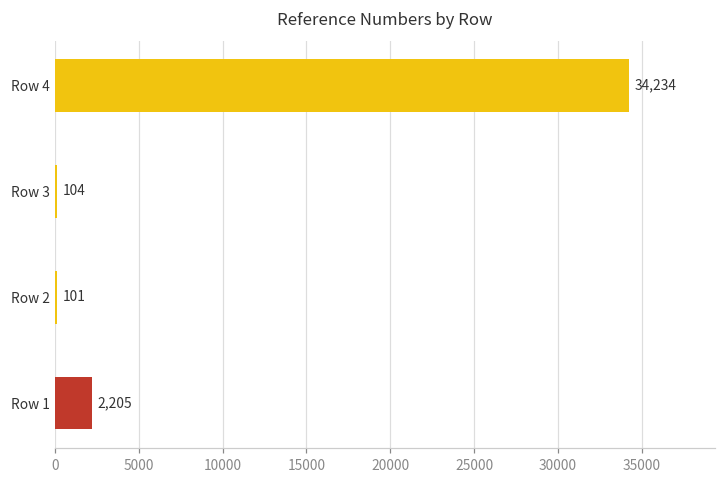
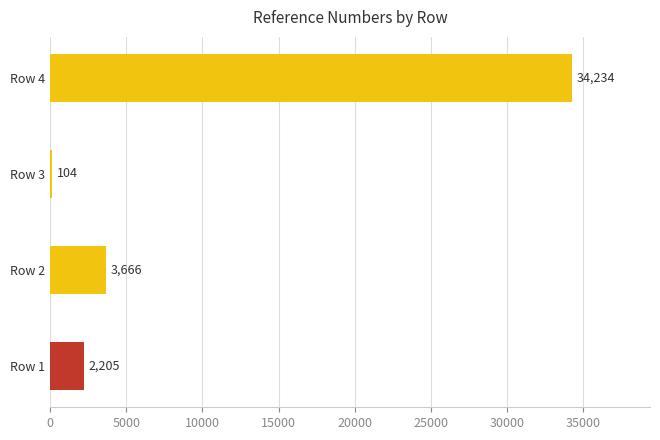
Row 2: 101 -> 3,666
